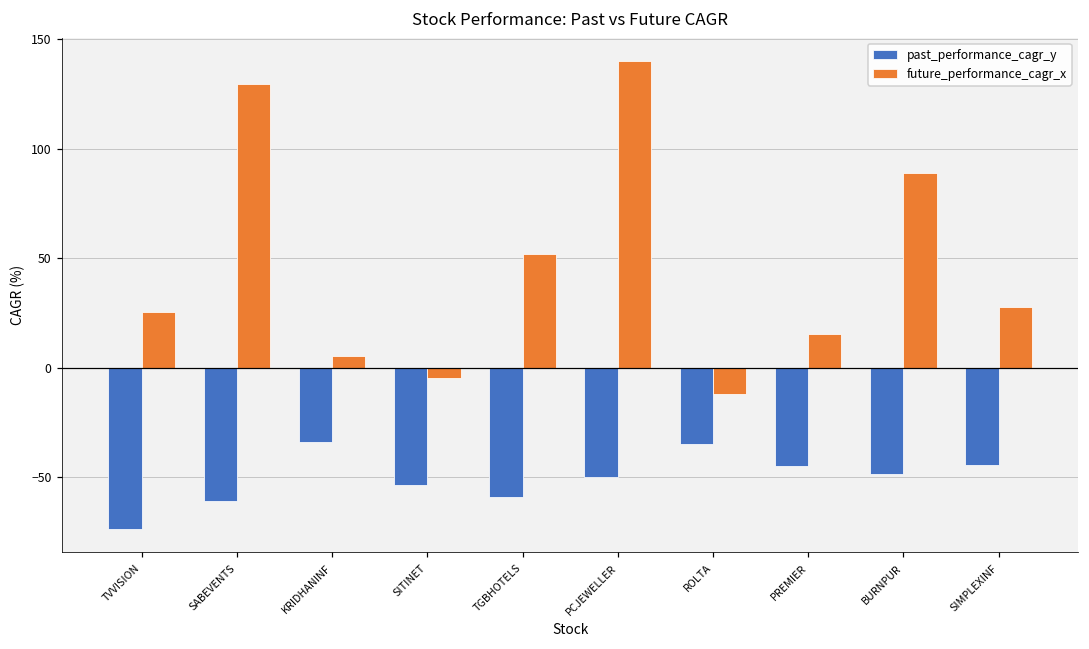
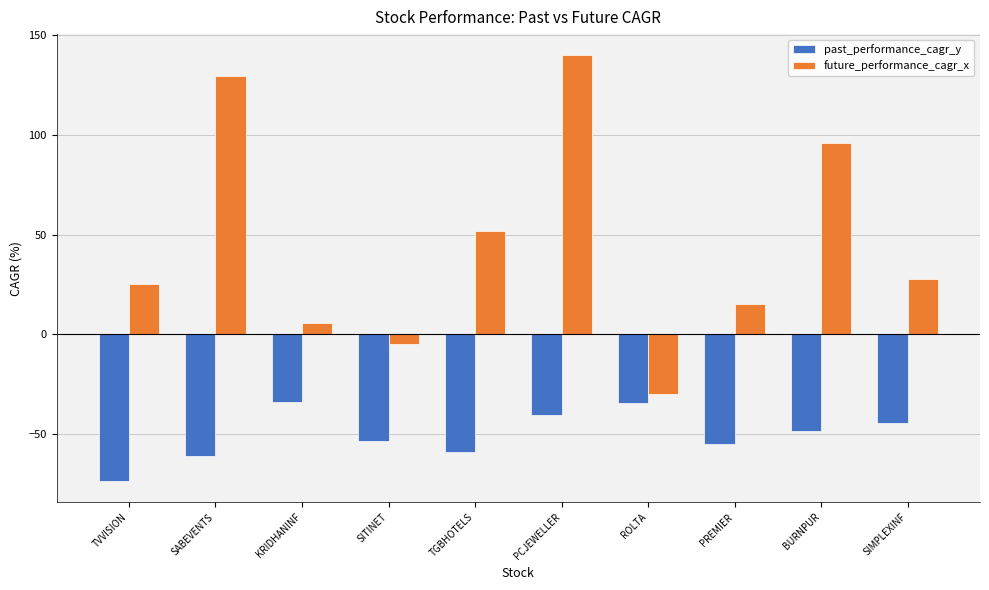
past_performance_cagr_y, PCJEWELLER: -50 -> -41
future_performance_cagr_x, ROLTA: -12 -> -30
past_performance_cagr_y, PREMIER: -45 -> -55
future_performance_cagr_x, BURNPUR: 89 -> 96
